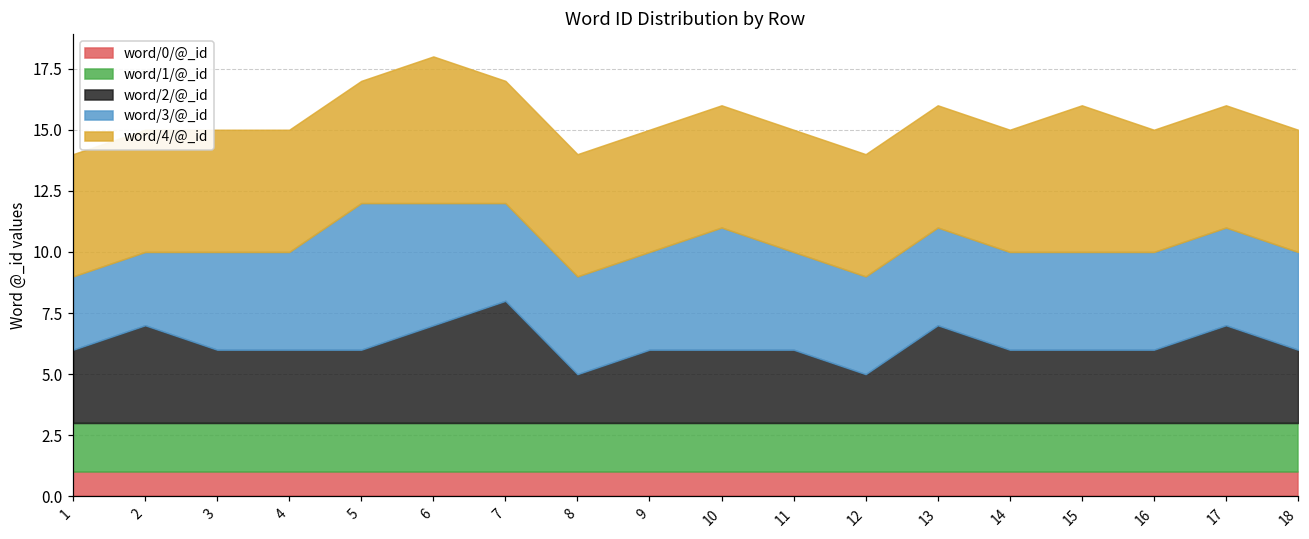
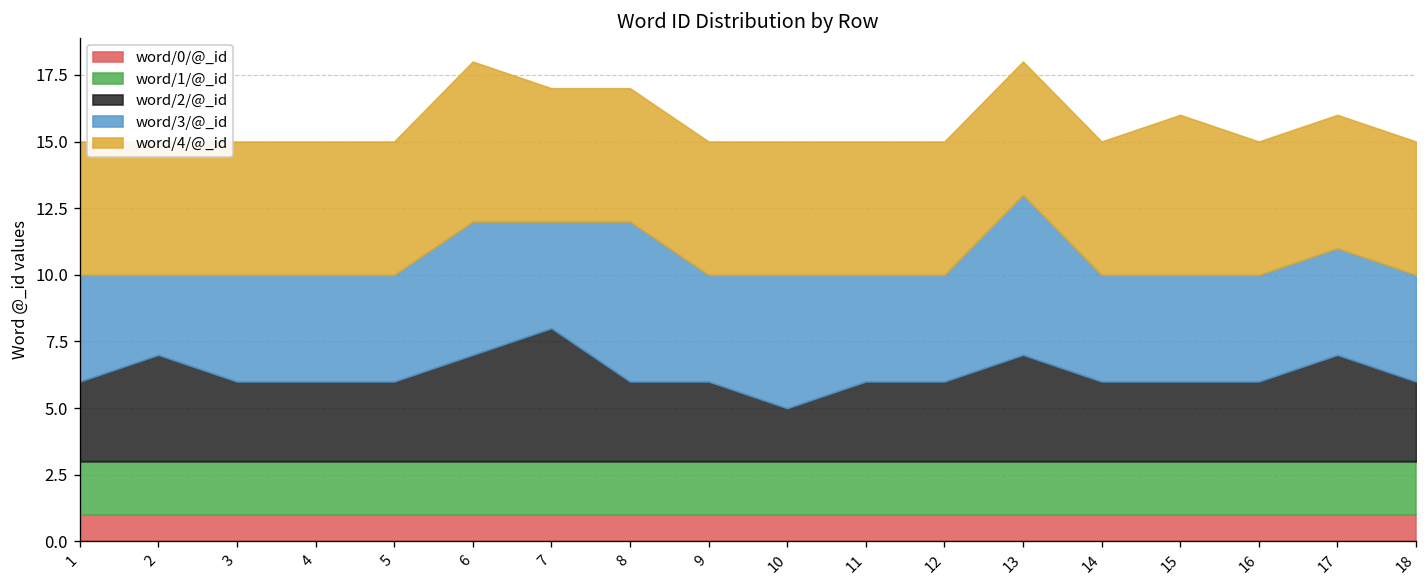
word/3/@_id, 1: 3 -> 4
word/3/@_id, 5: 6 -> 4
word/2/@_id, 8: 2 -> 3
word/3/@_id, 8: 4 -> 6
word/2/@_id, 10: 3 -> 2
word/2/@_id, 12: 2 -> 3
word/3/@_id, 13: 4 -> 6
